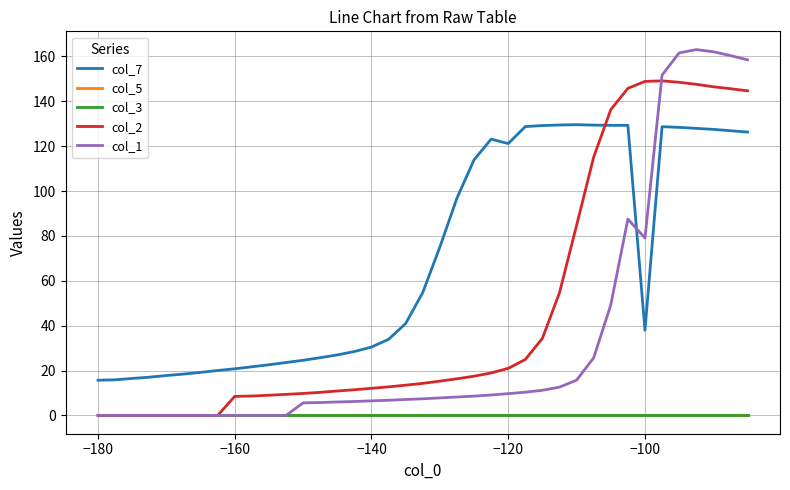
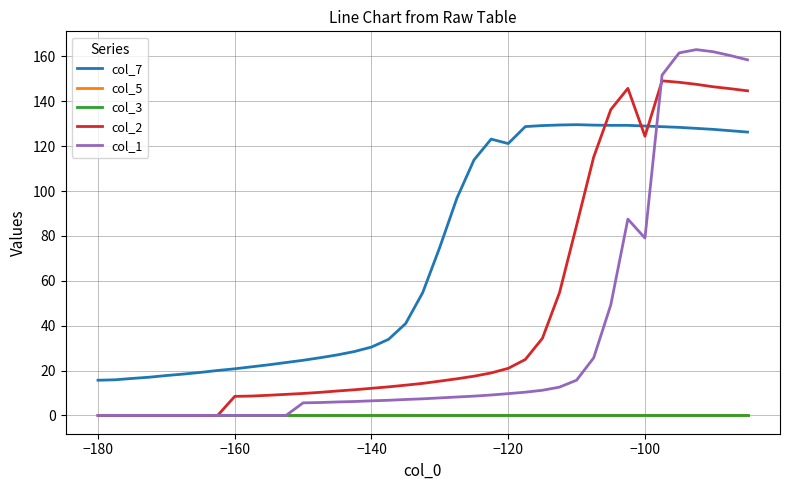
col_7, −100: 38 -> 129
col_2, −100: 149 -> 124
